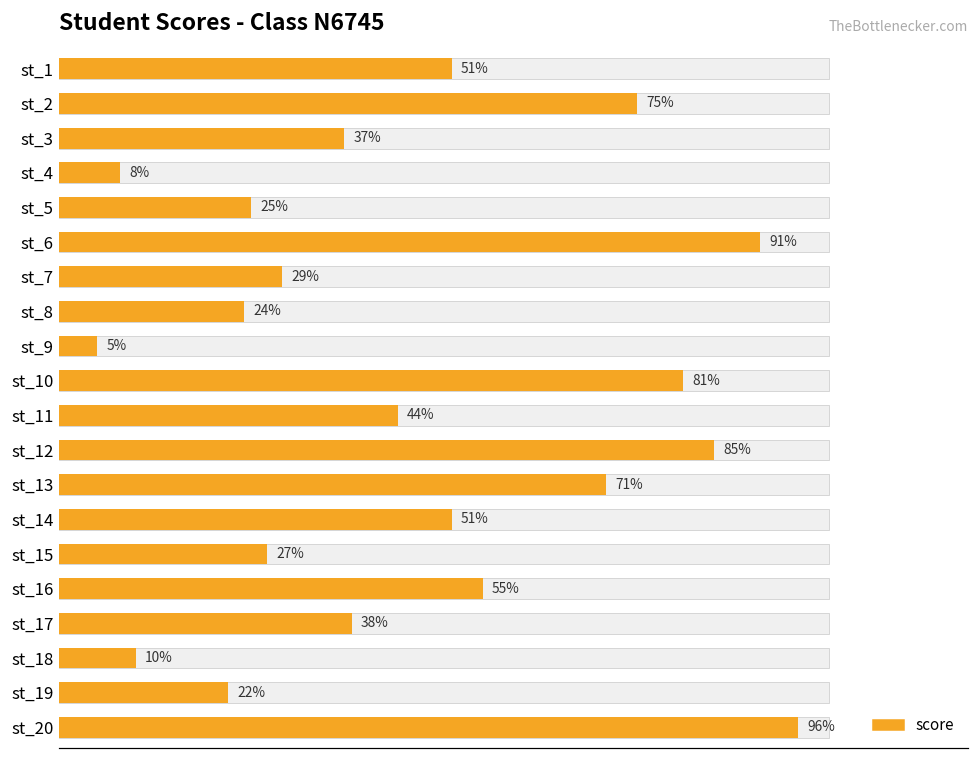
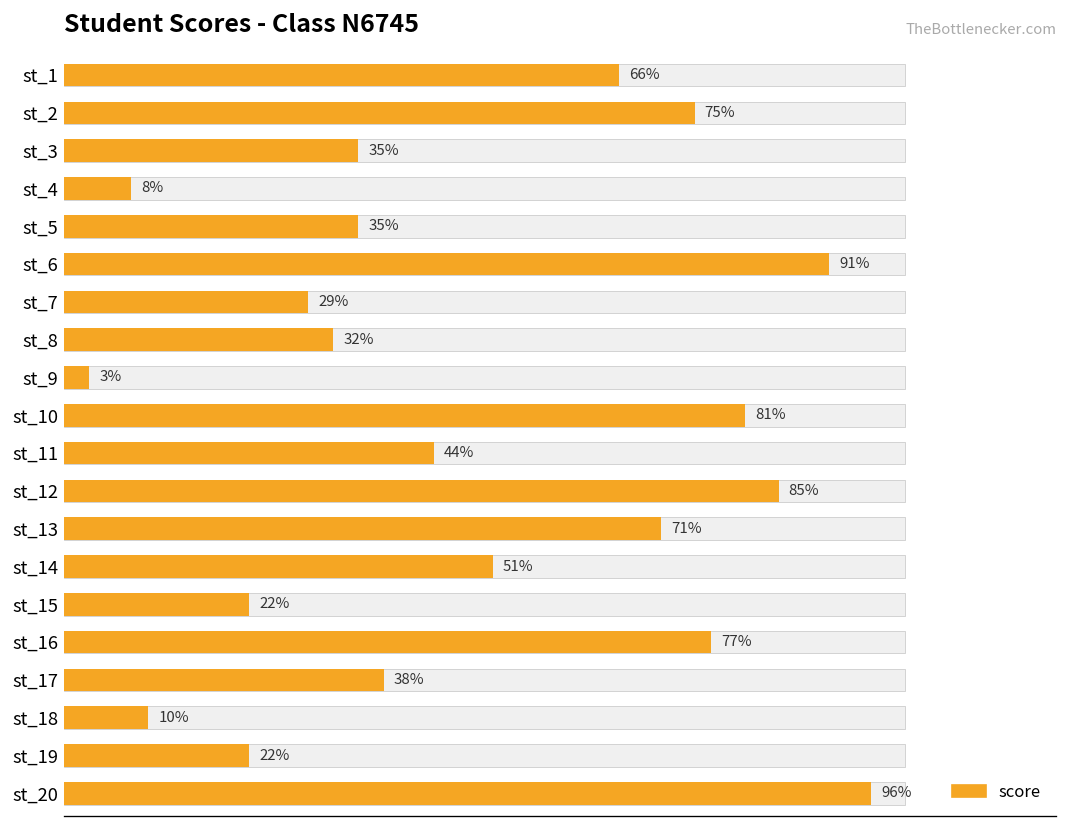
score, st_1: 51% -> 66%
score, st_3: 37% -> 35%
score, st_5: 25% -> 35%
score, st_8: 24% -> 32%
score, st_9: 5% -> 3%
score, st_15: 27% -> 22%
score, st_16: 55% -> 77%
